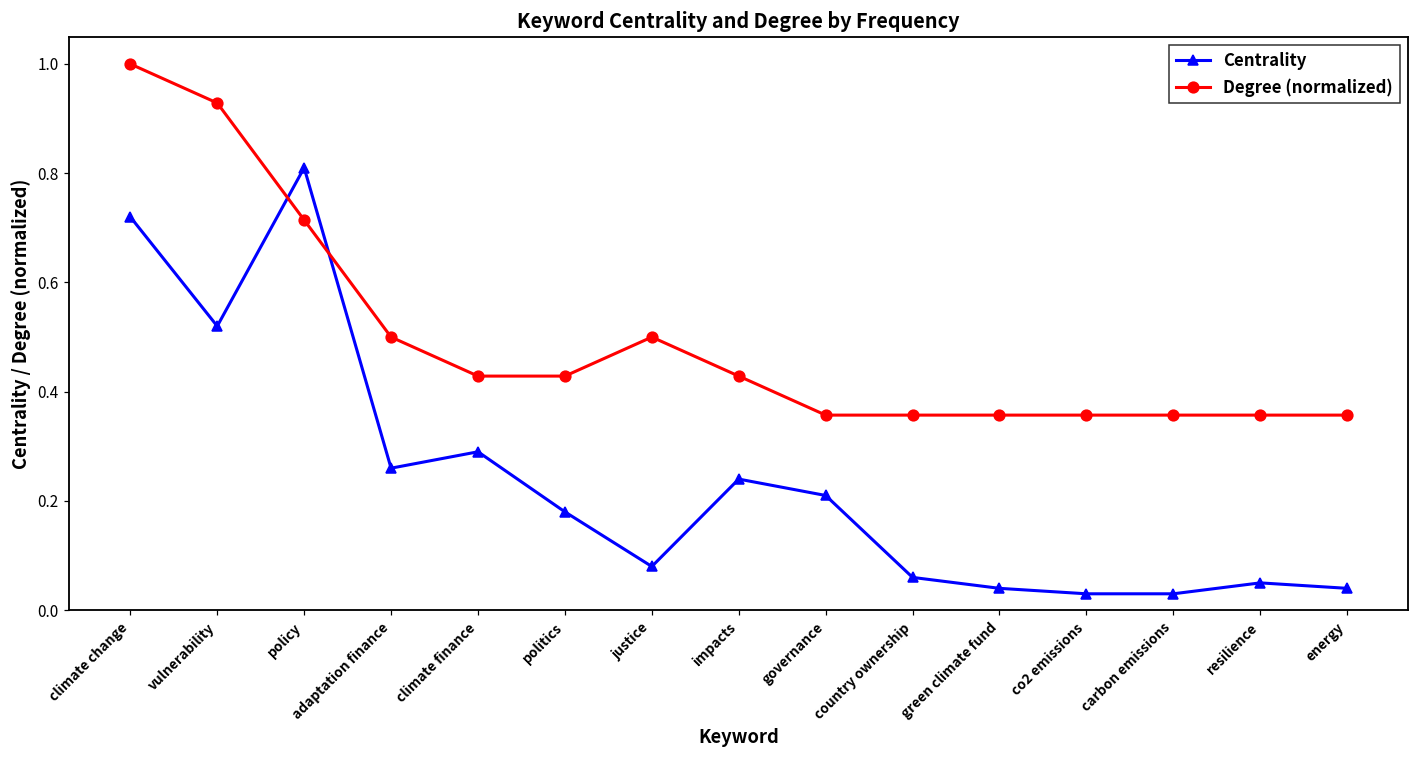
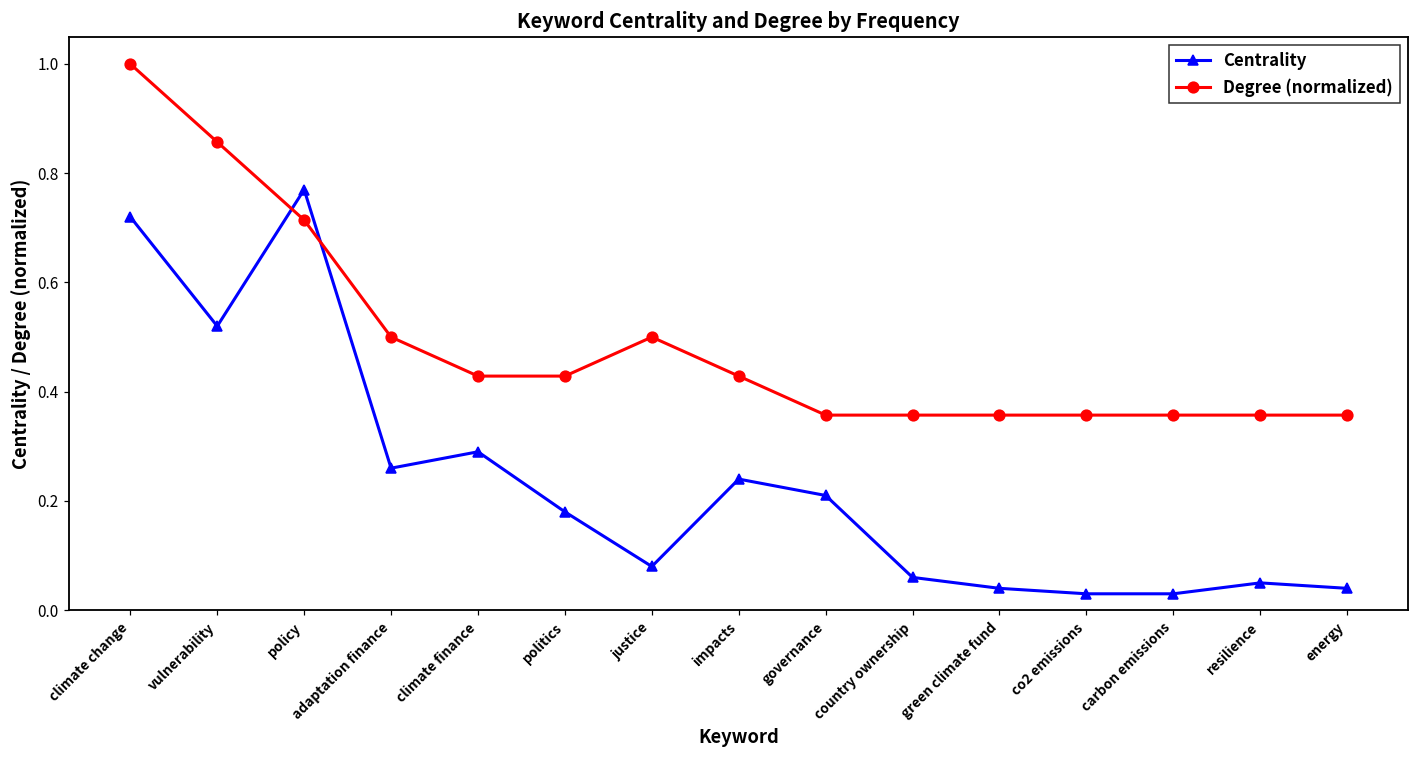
Degree (normalized), vulnerability: 0.93 -> 0.86
Centrality, policy: 0.81 -> 0.77
